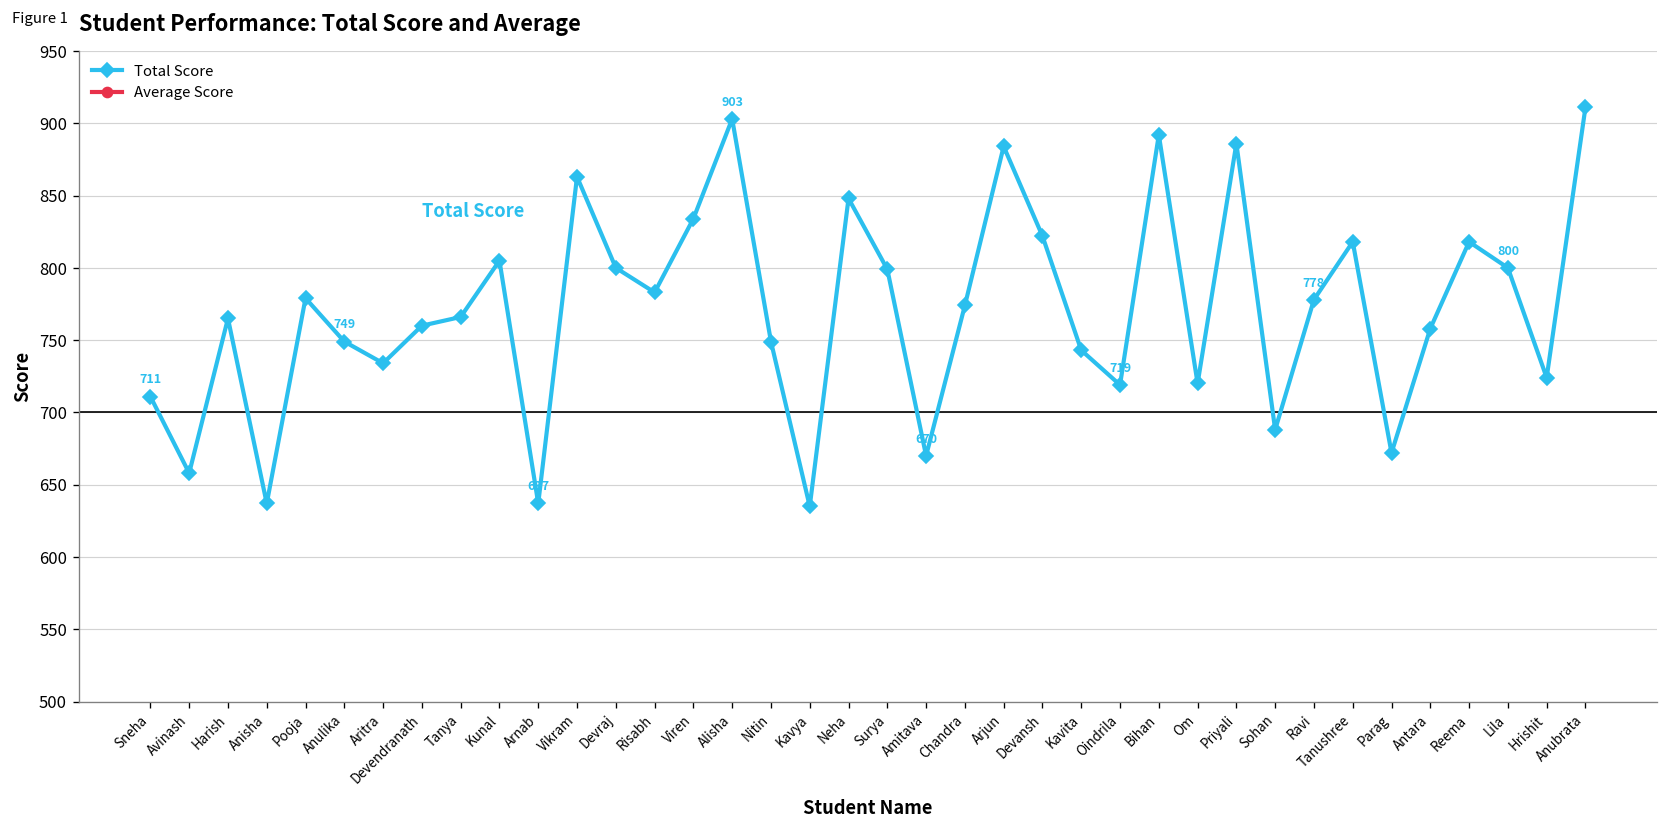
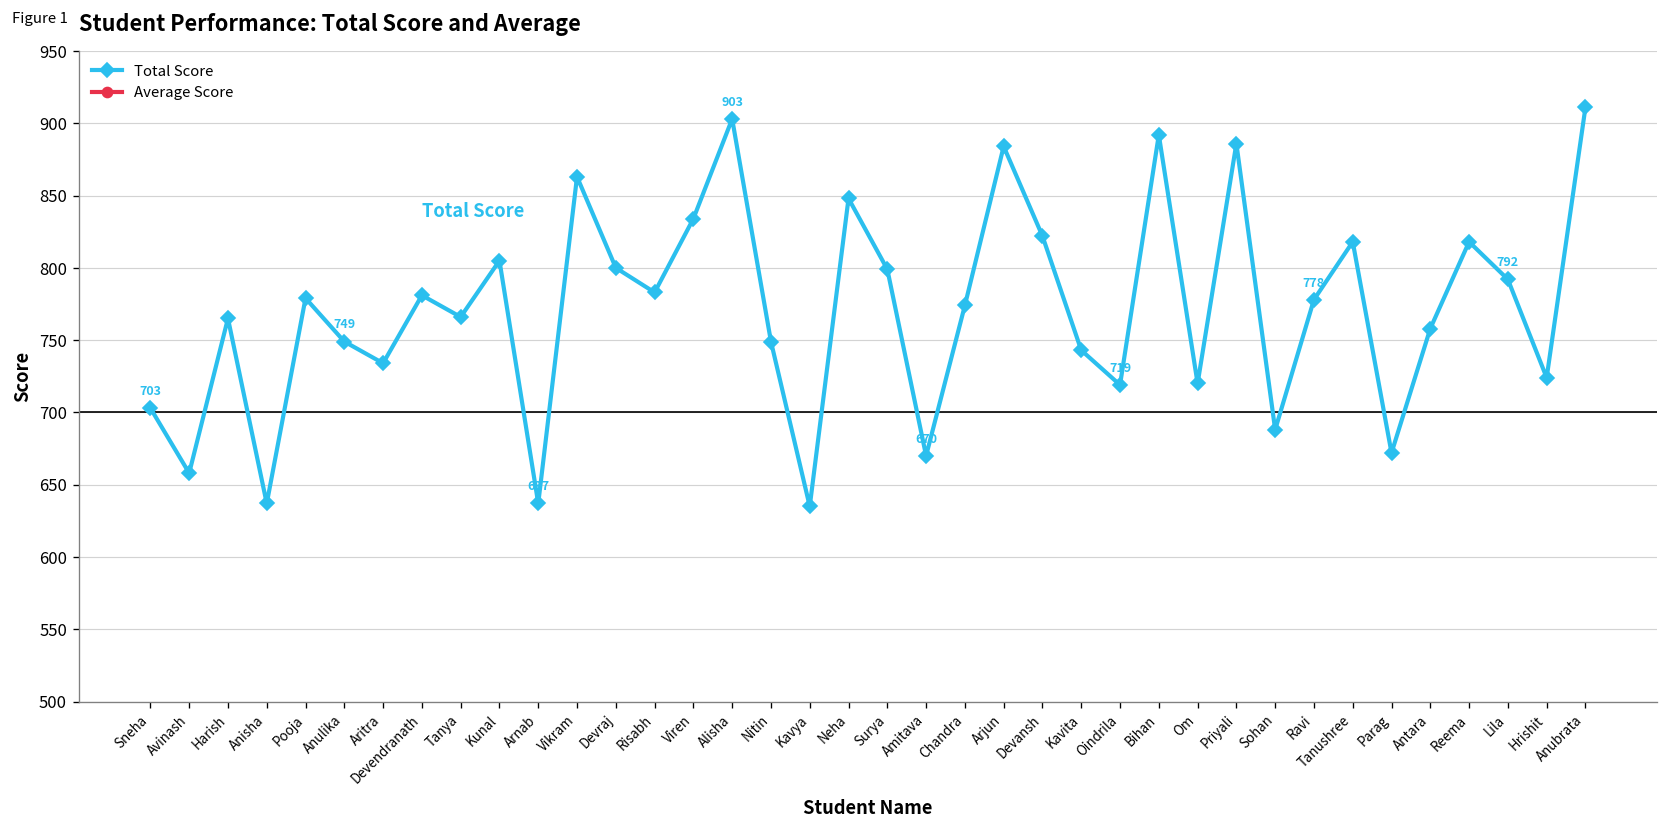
Total Score, Sneha: 711 -> 703
Total Score, Devendranath: 760 -> 781
Total Score, Lila: 800 -> 792
